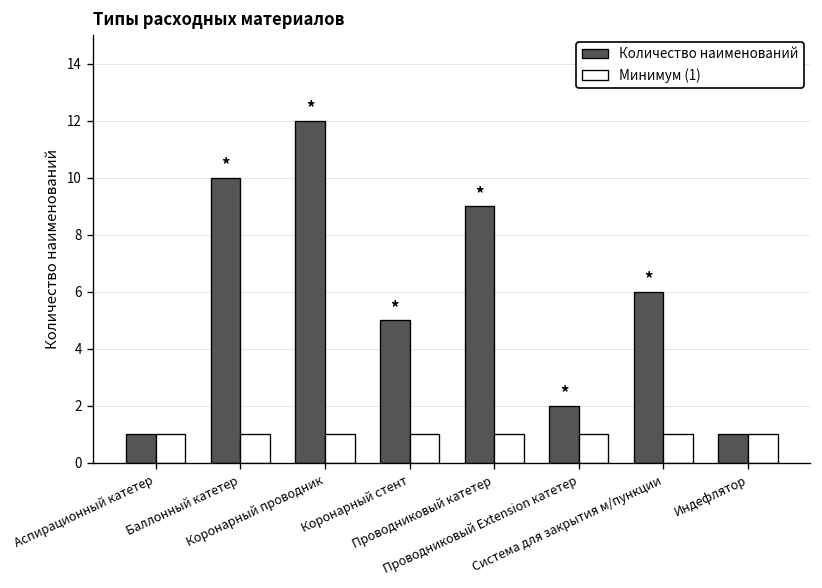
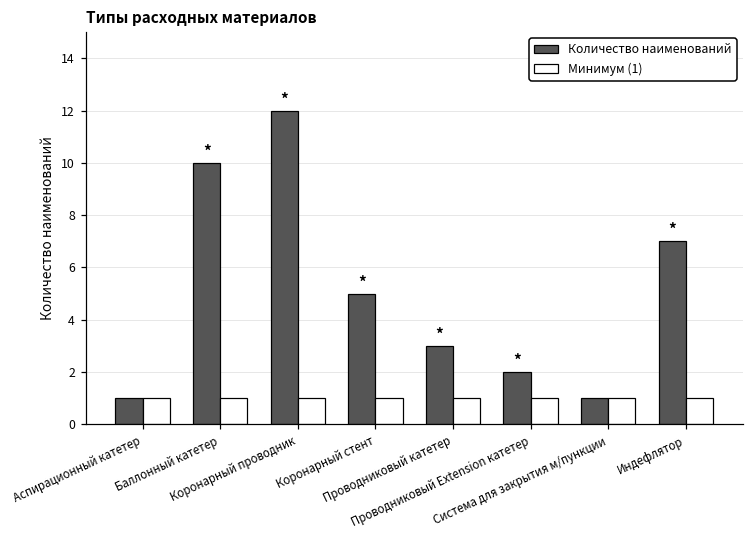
Количество наименований, Проводниковый катетер: 9 -> 3
Количество наименований, Система для закрытия м/пункции: 6 -> 1
Количество наименований, Индефлятор: 1 -> 7
